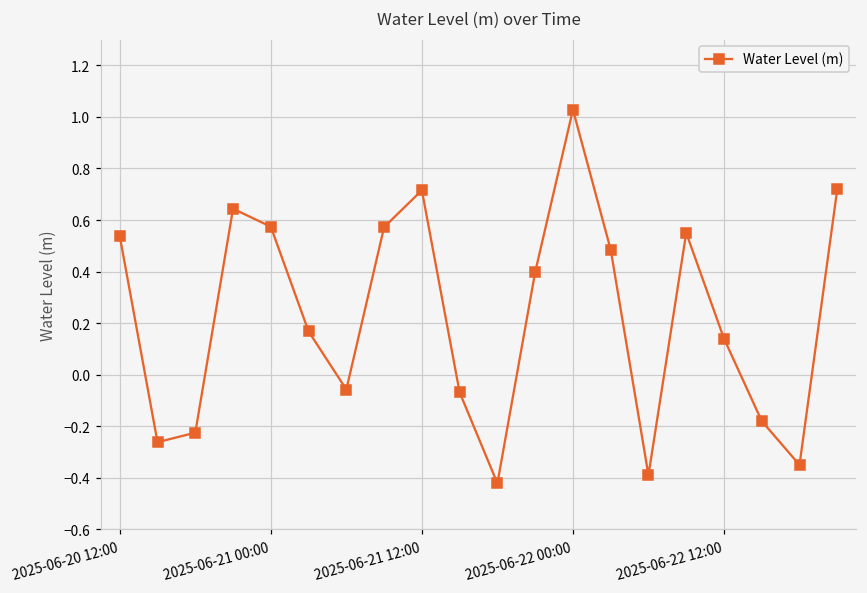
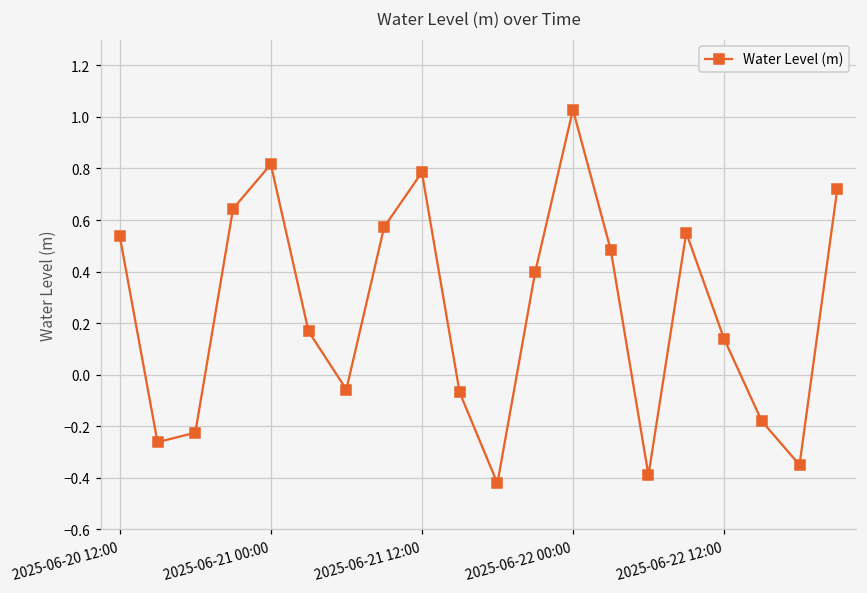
2025-06-21 00:00: 0.57 -> 0.82
2025-06-21 12:00: 0.72 -> 0.79
